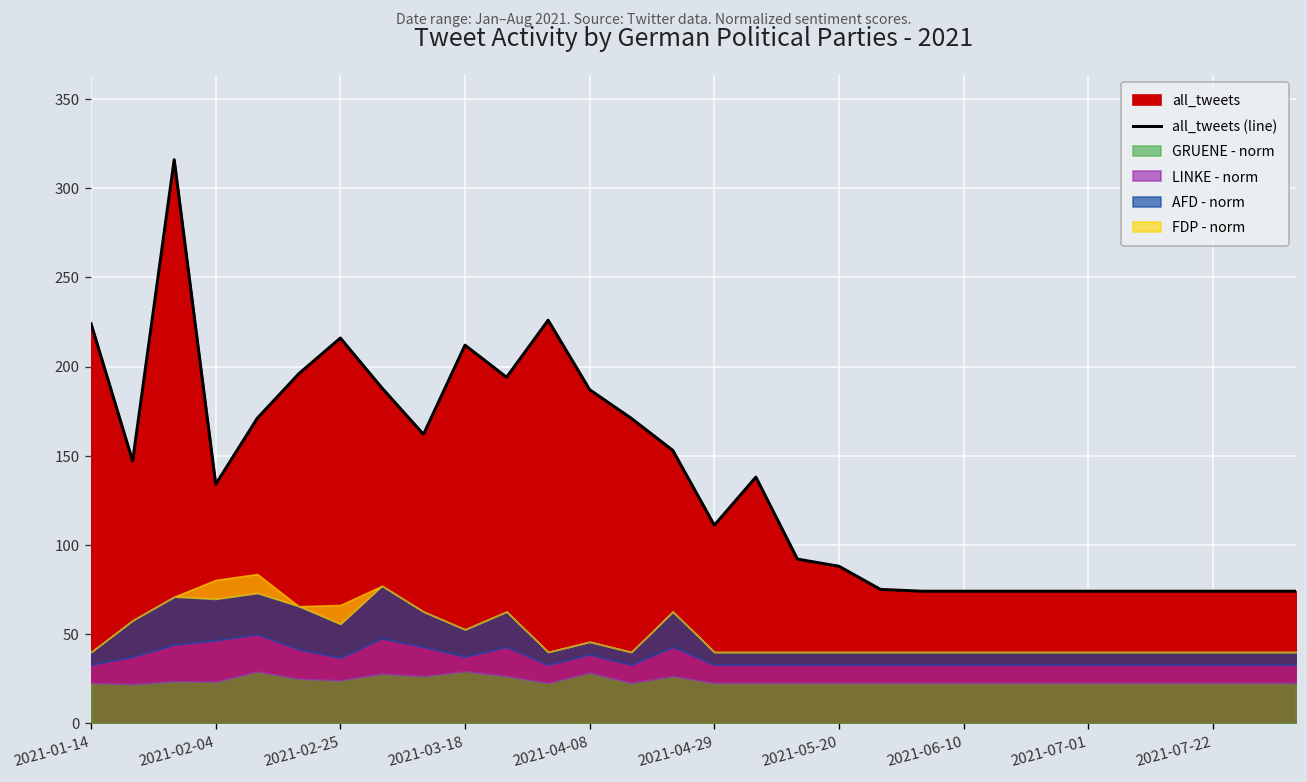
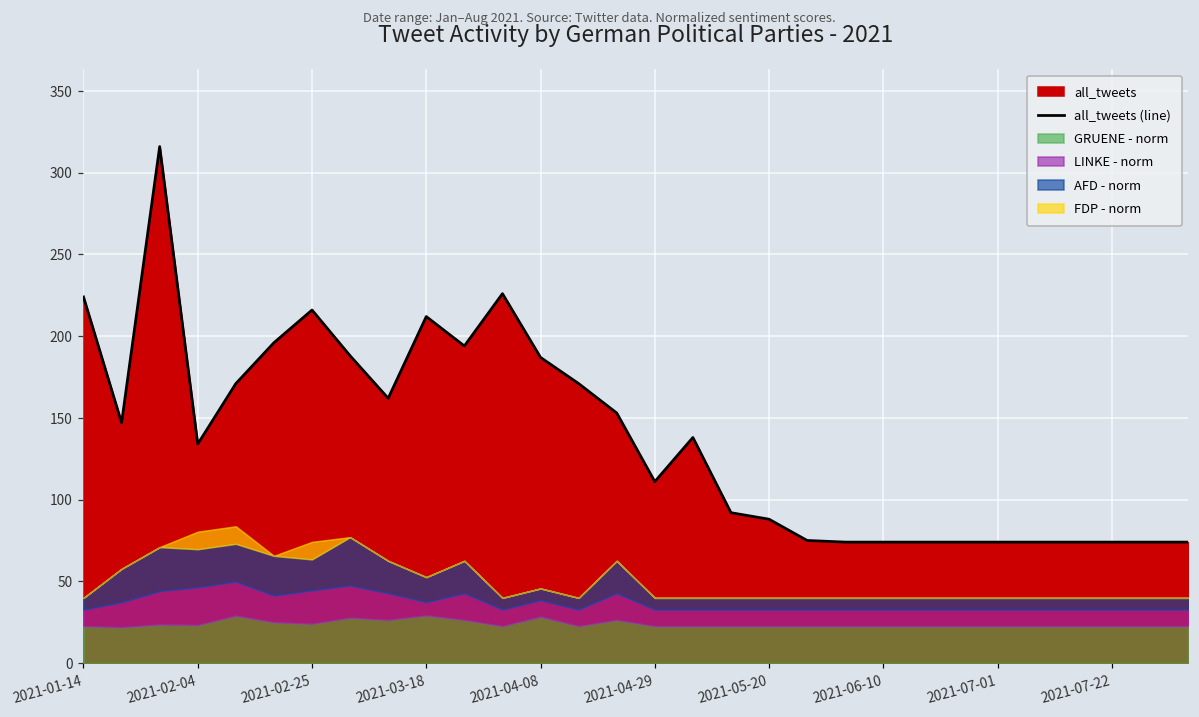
LINKE - norm, 2021-02-25: 13 -> 20
